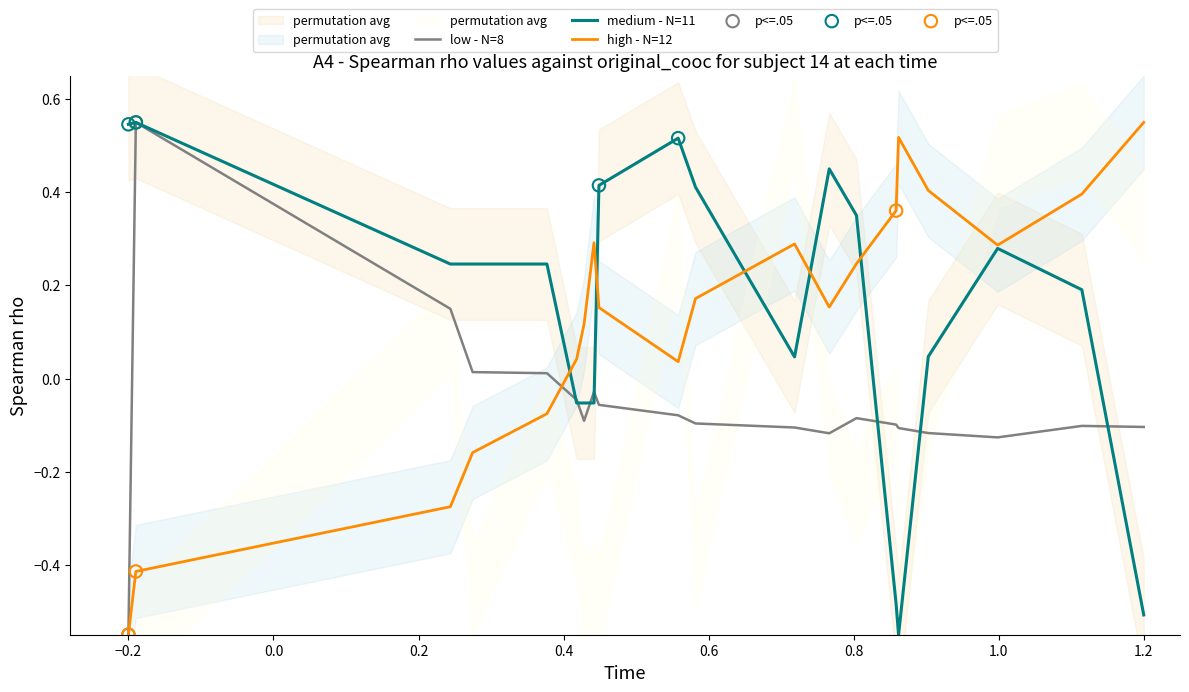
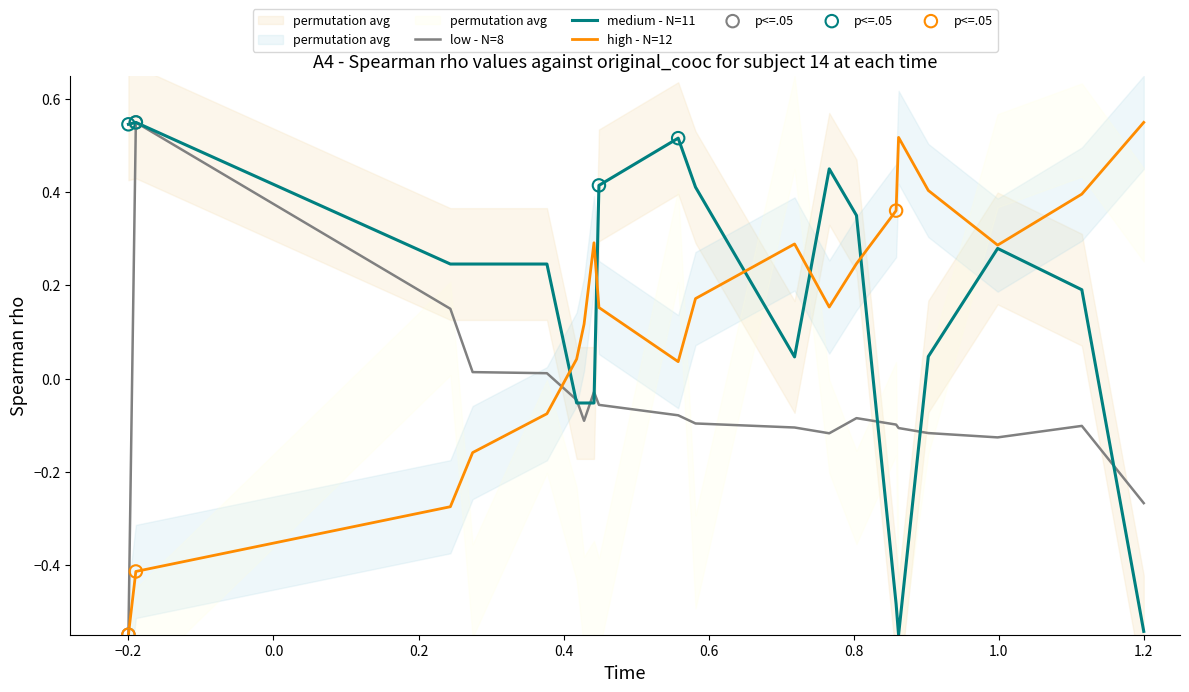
low - N=8, 1.2: -0.10 -> -0.27
medium - N=11, 1.2: -0.51 -> -0.54
